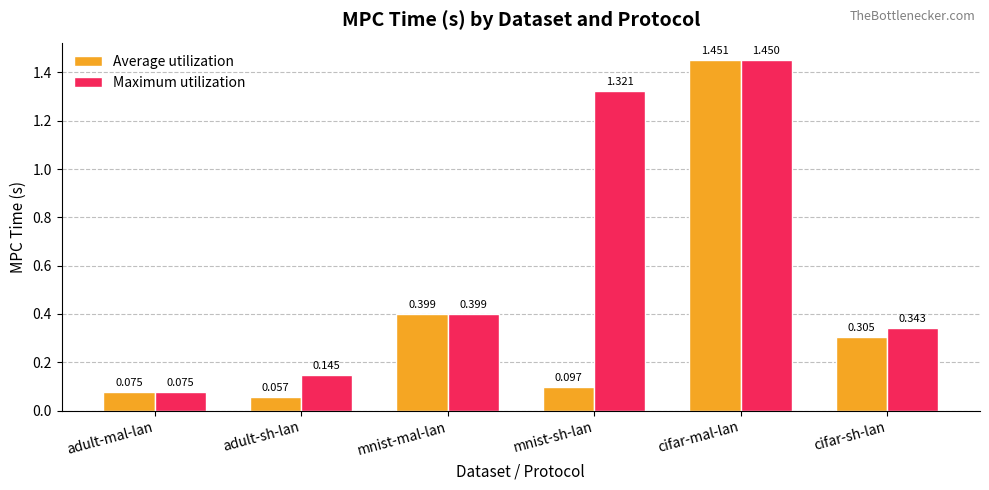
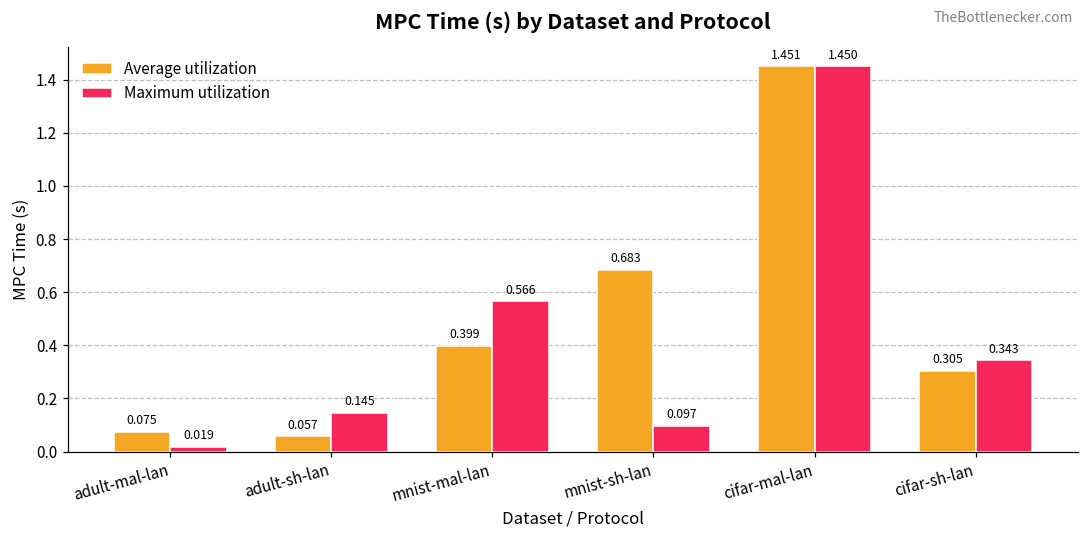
Maximum utilization, adult-mal-lan: 0.075 -> 0.019
Maximum utilization, mnist-mal-lan: 0.399 -> 0.566
Average utilization, mnist-sh-lan: 0.097 -> 0.683
Maximum utilization, mnist-sh-lan: 1.321 -> 0.097
